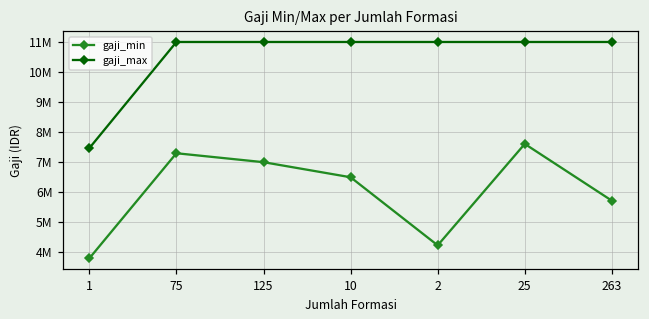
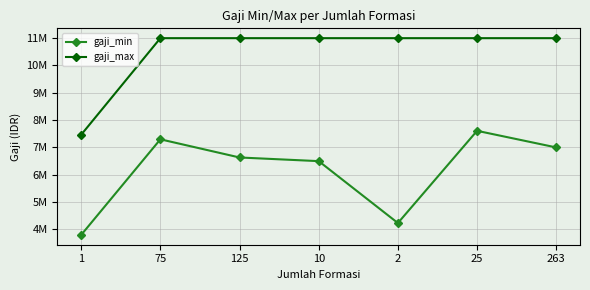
gaji_min, 125: 7000000 -> 6600000
gaji_min, 263: 5700000 -> 7000000
